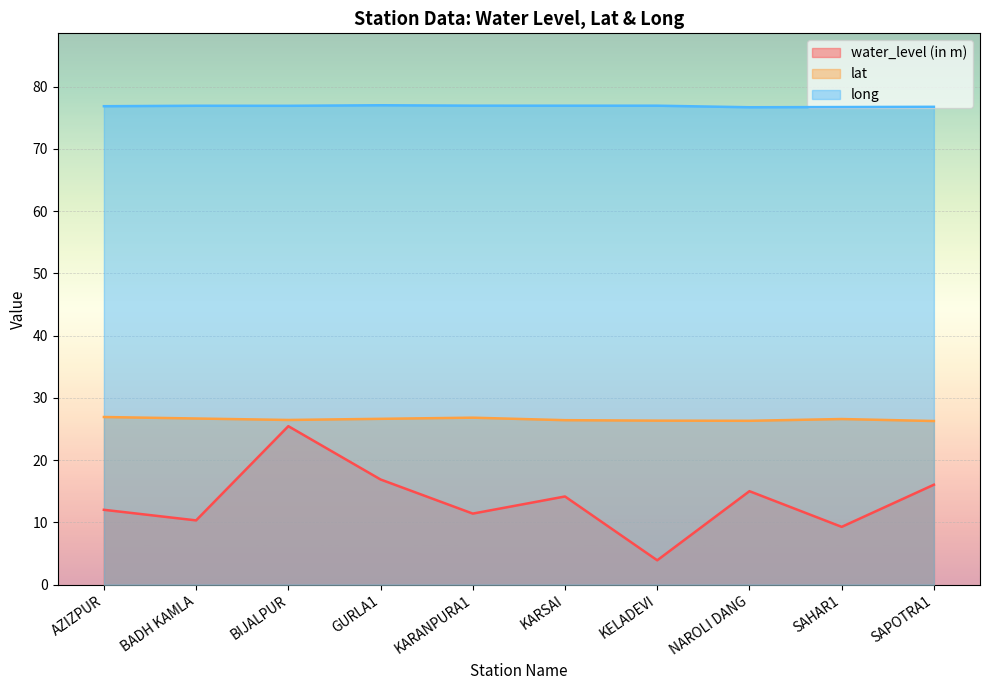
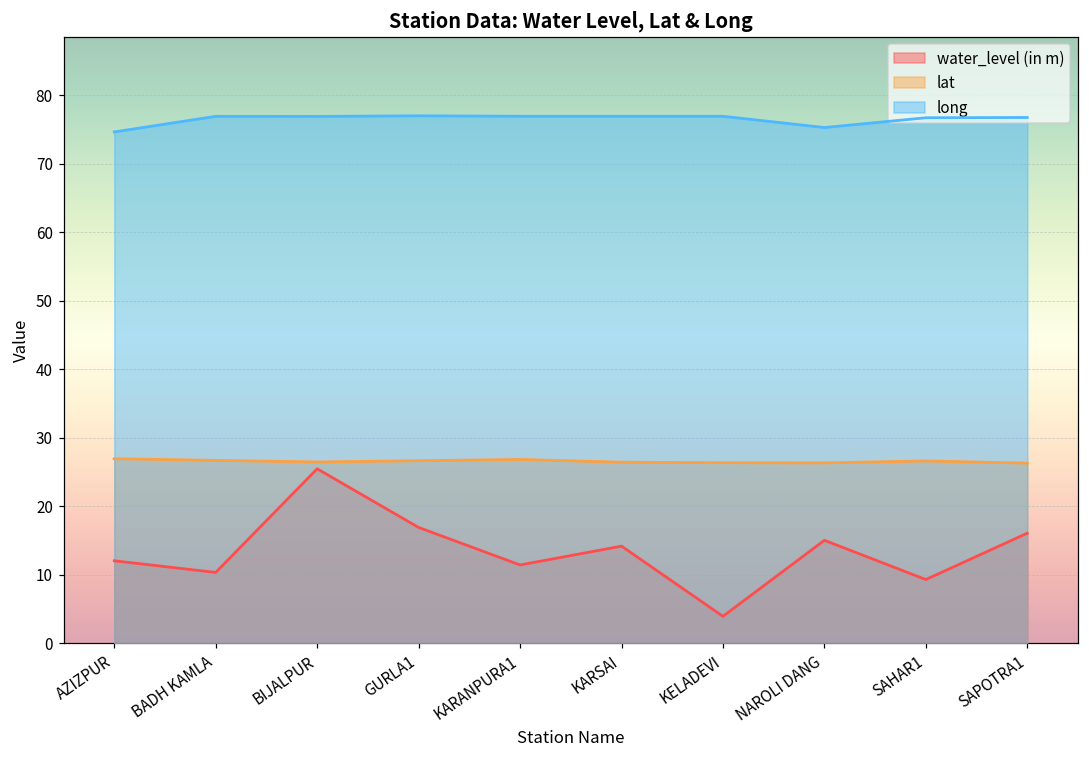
long, AZIZPUR: 77 -> 75
long, NAROLI DANG: 77 -> 75
